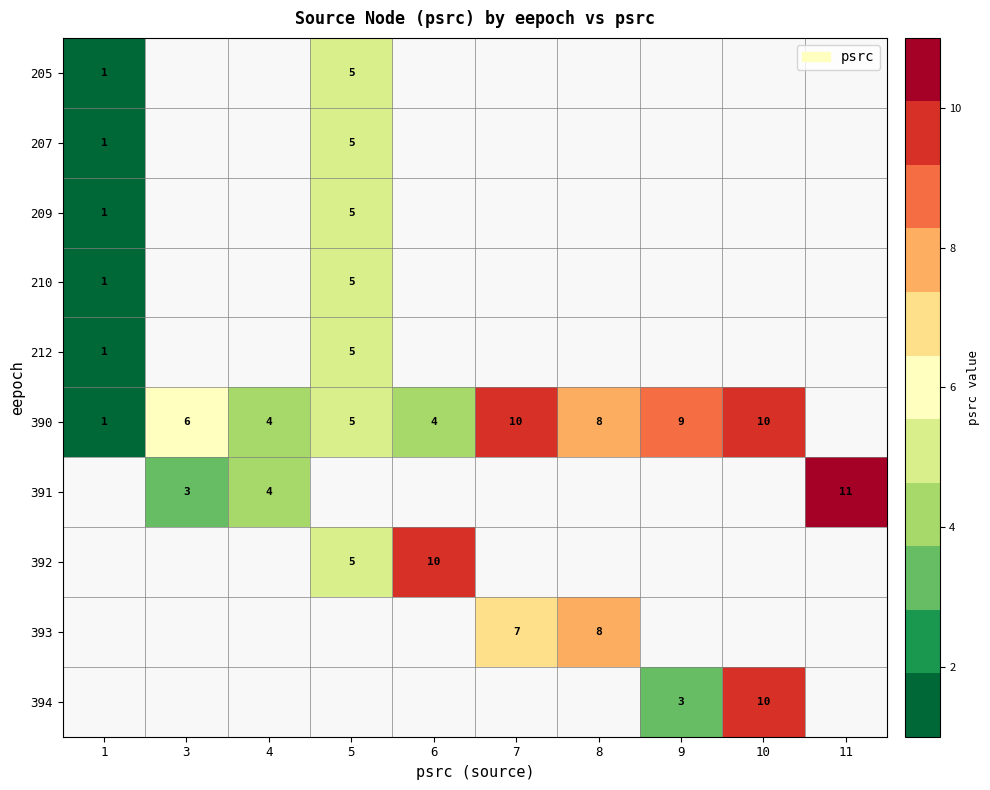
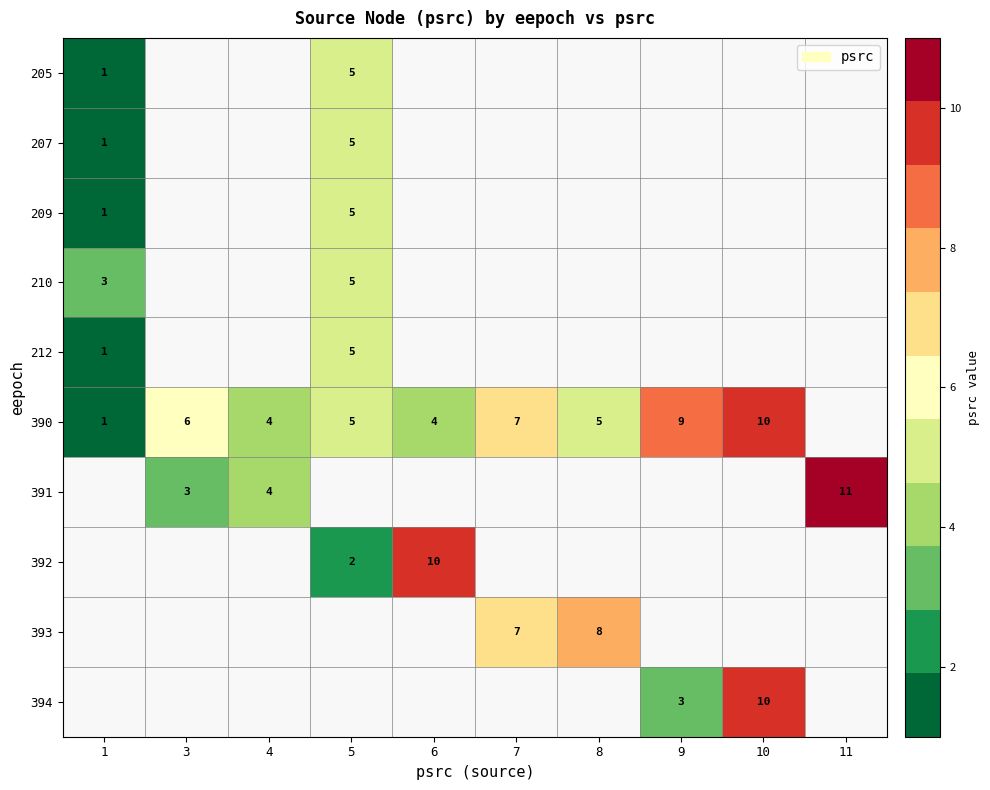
210, 1: 1 -> 3
390, 7: 10 -> 7
390, 8: 8 -> 5
392, 5: 5 -> 2
